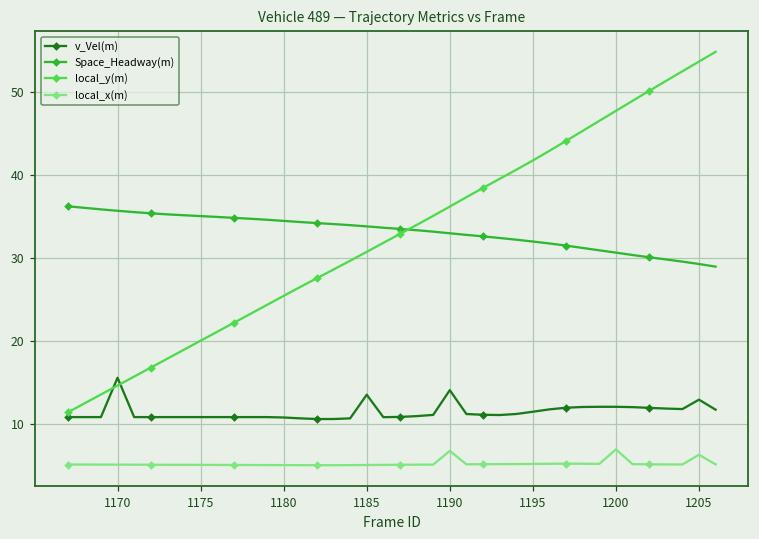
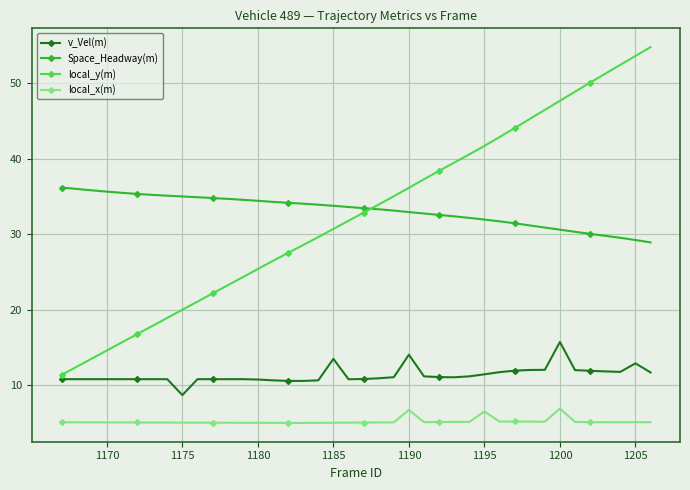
v_Vel(m), 1170: 16 -> 11
v_Vel(m), 1175: 11 -> 9
local_x(m), 1195: 5 -> 7
v_Vel(m), 1200: 12 -> 16
local_x(m), 1205: 6 -> 5
